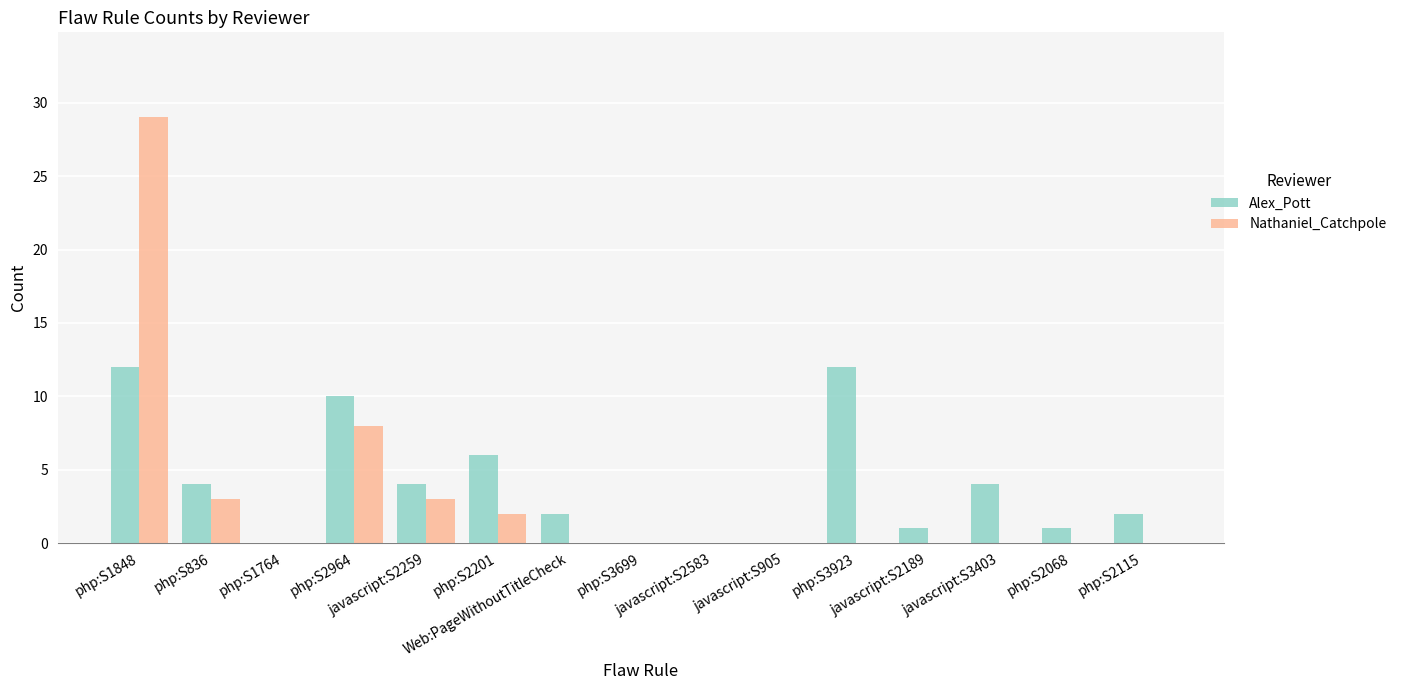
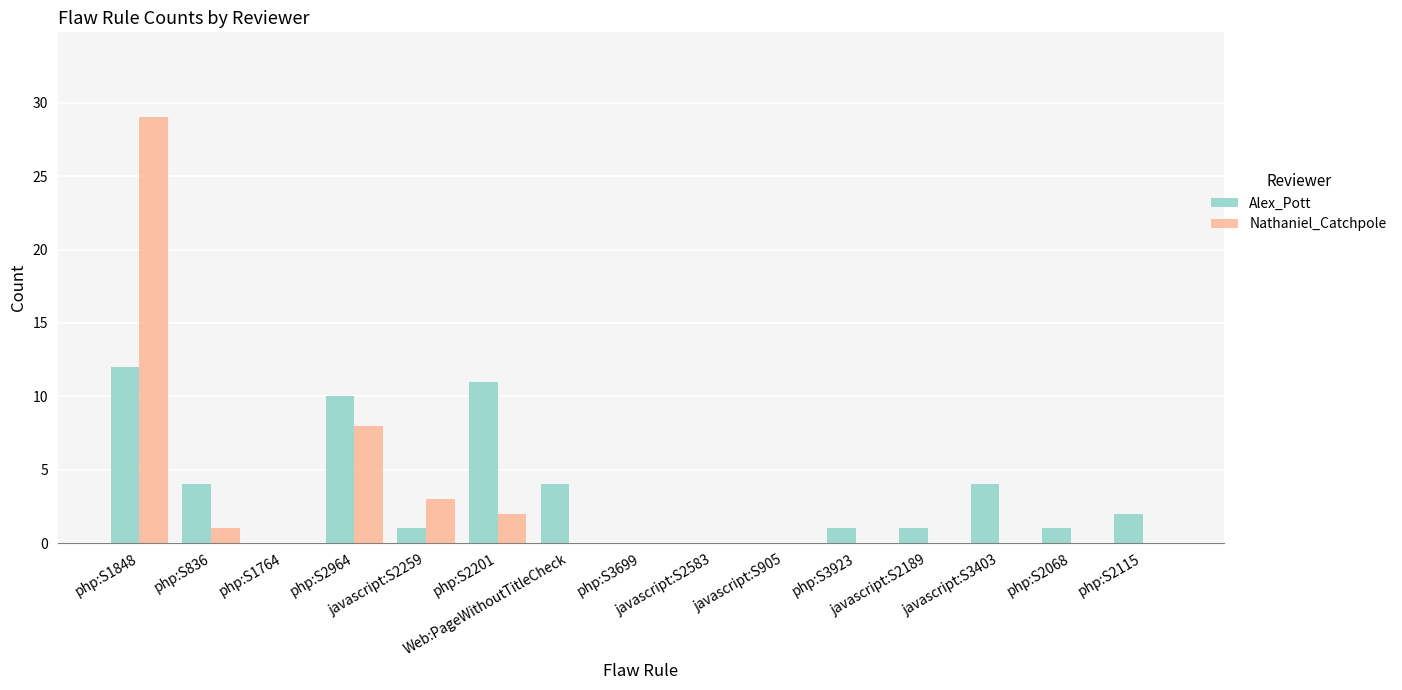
Nathaniel_Catchpole, php:S836: 3 -> 1
Alex_Pott, javascript:S2259: 4 -> 1
Alex_Pott, php:S2201: 6 -> 11
Alex_Pott, Web:PageWithoutTitleCheck: 2 -> 4
Alex_Pott, php:S3923: 12 -> 1
